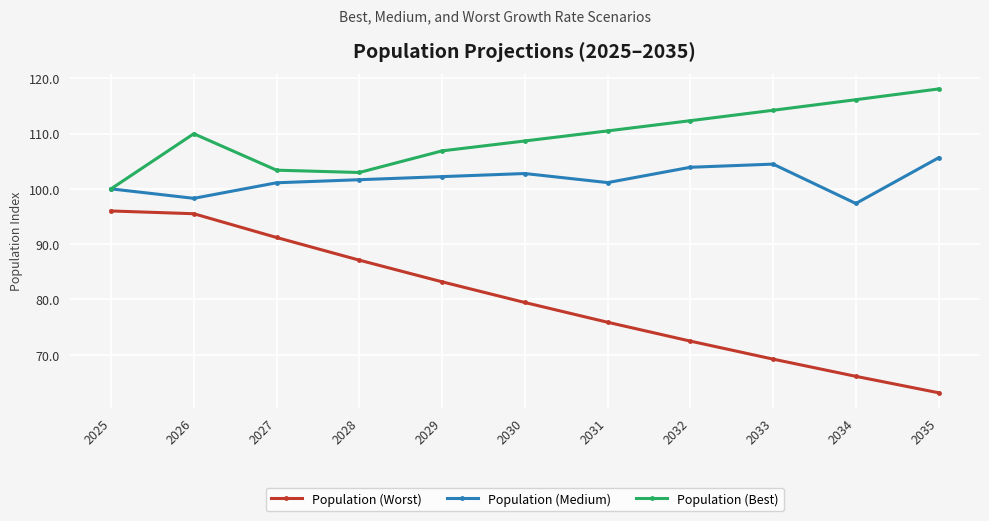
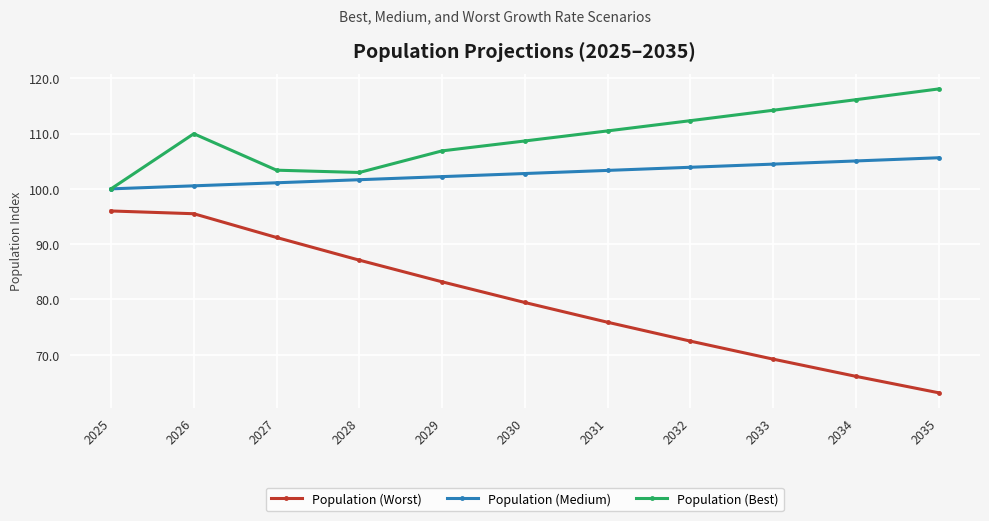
Population (Medium), 2026: 98 -> 101
Population (Medium), 2031: 101 -> 103
Population (Medium), 2034: 97 -> 105
